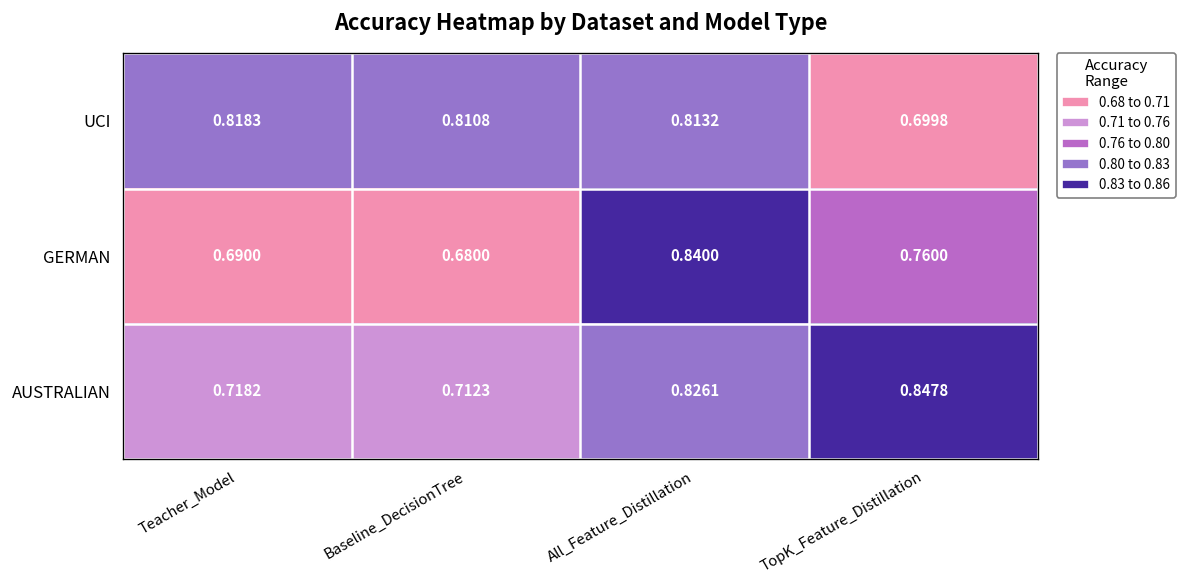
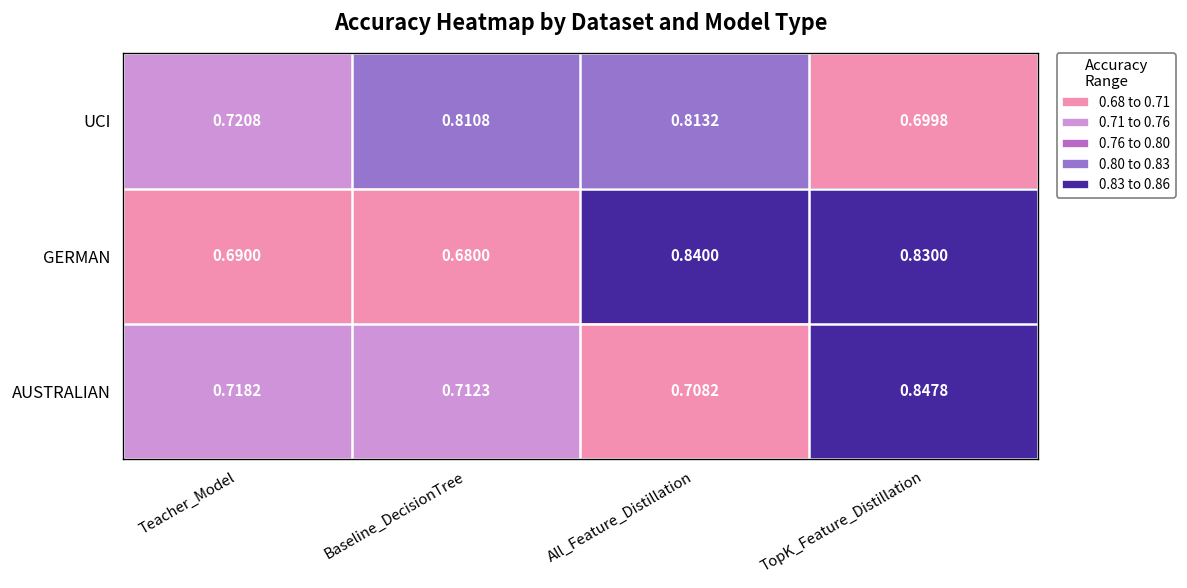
UCI, Teacher_Model: 0.8183 -> 0.7208
GERMAN, TopK_Feature_Distillation: 0.7600 -> 0.8300
AUSTRALIAN, All_Feature_Distillation: 0.8261 -> 0.7082
